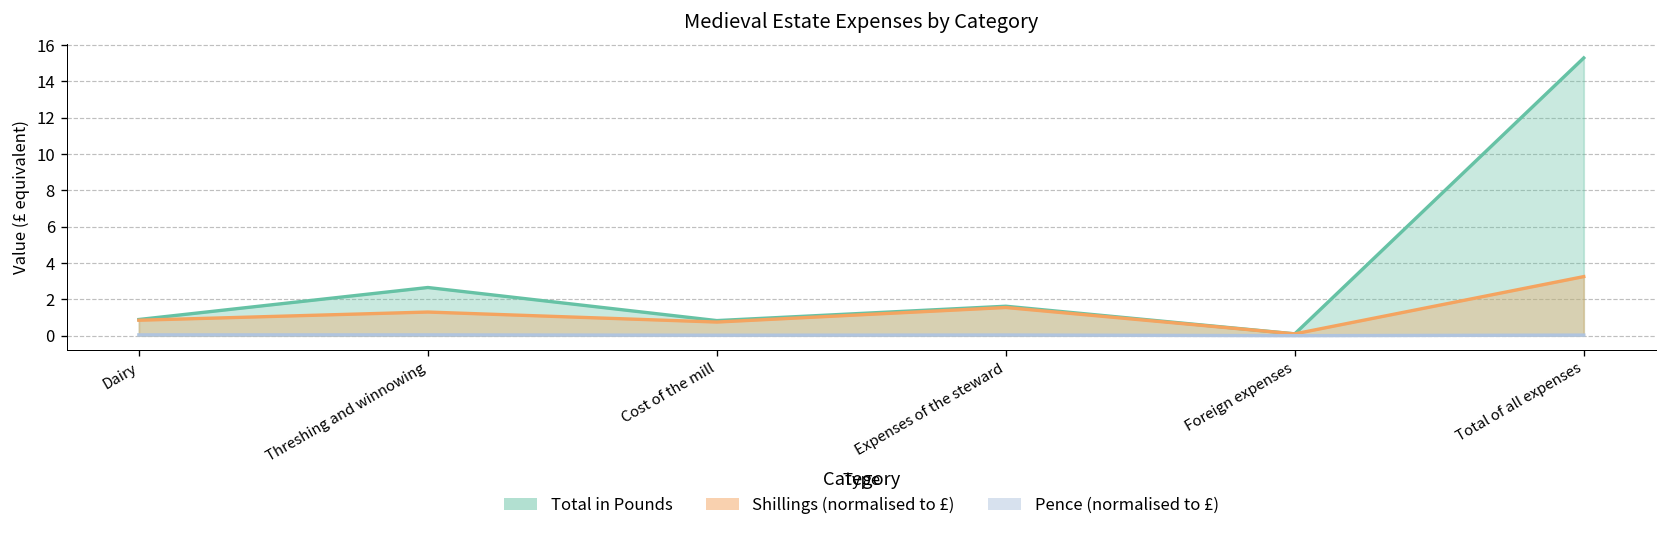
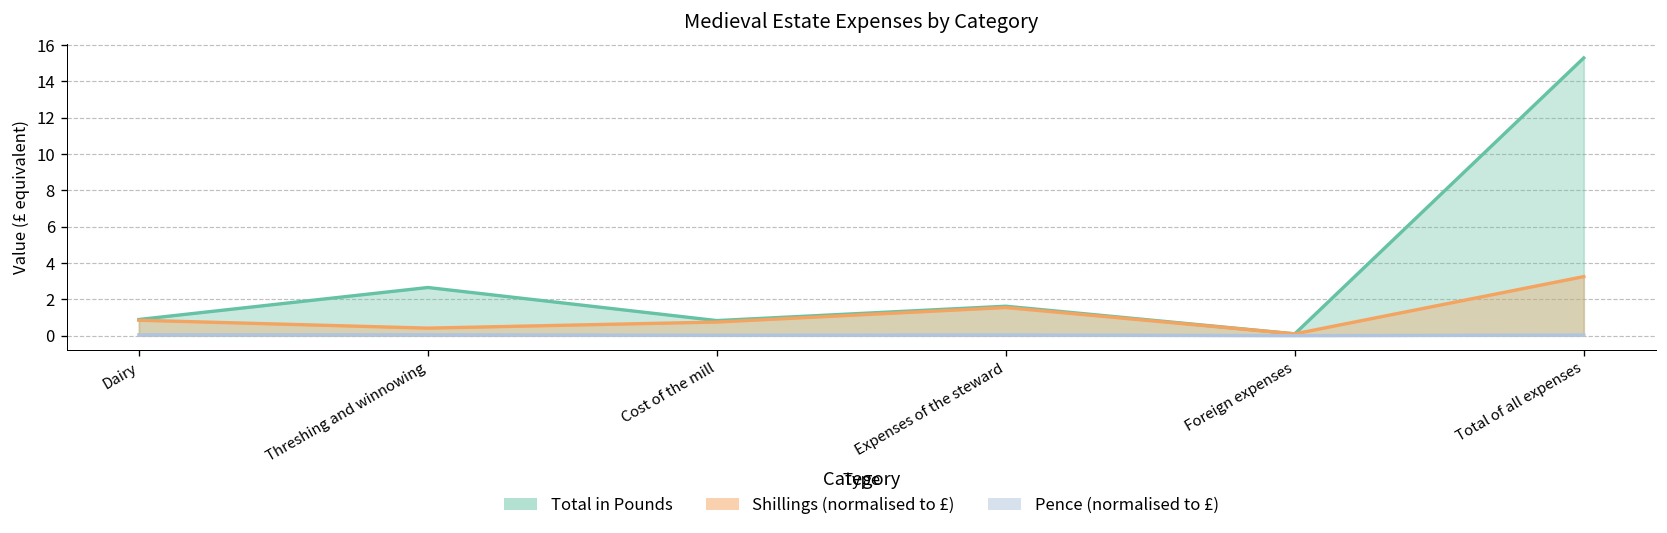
Shillings (normalised to £), Threshing and winnowing: 1.3 -> 0.4
